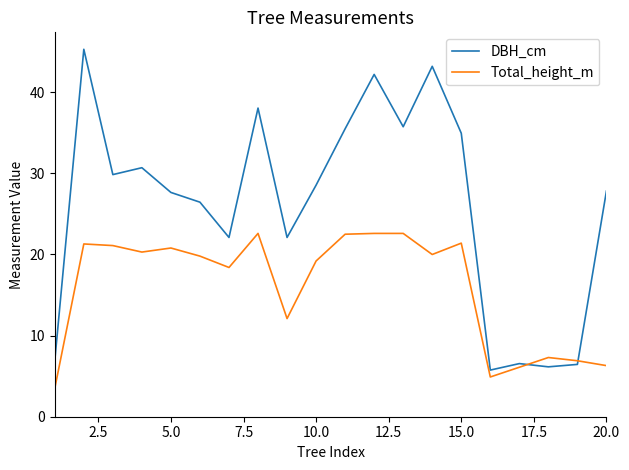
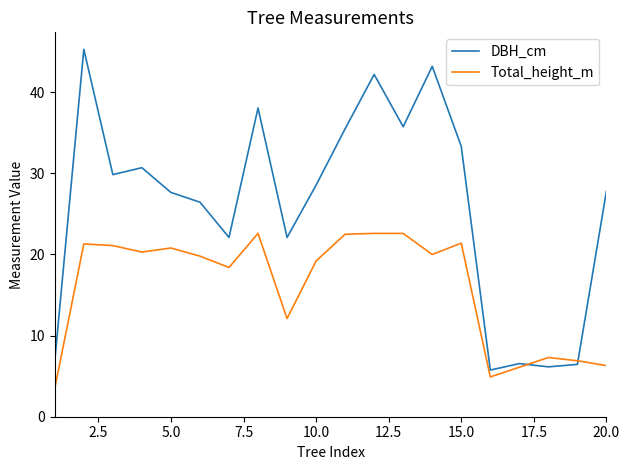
DBH_cm, 15.0: 35 -> 33
